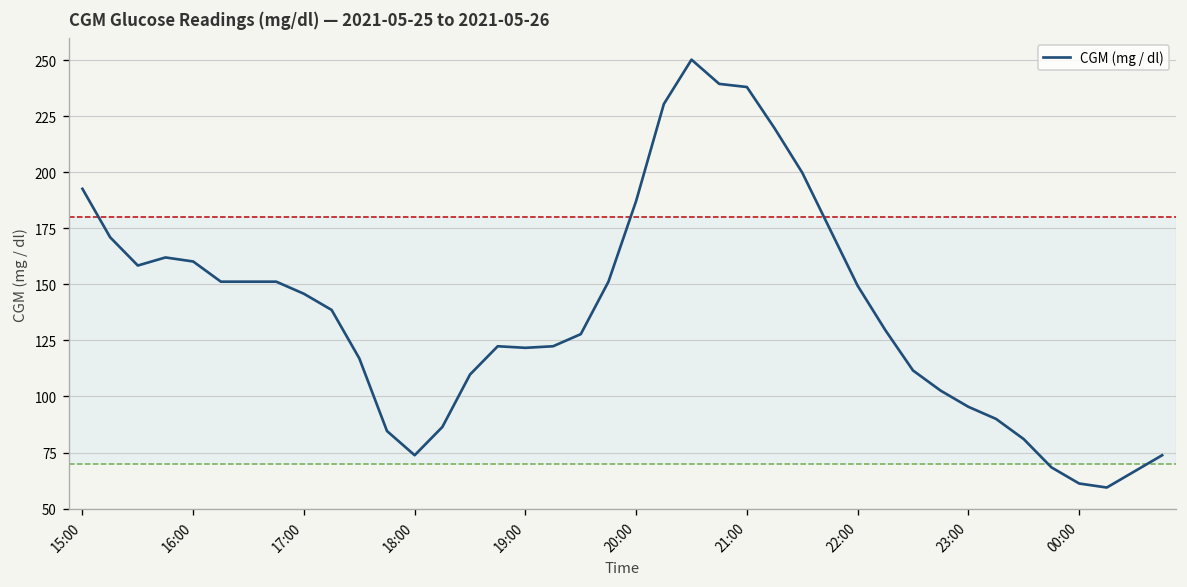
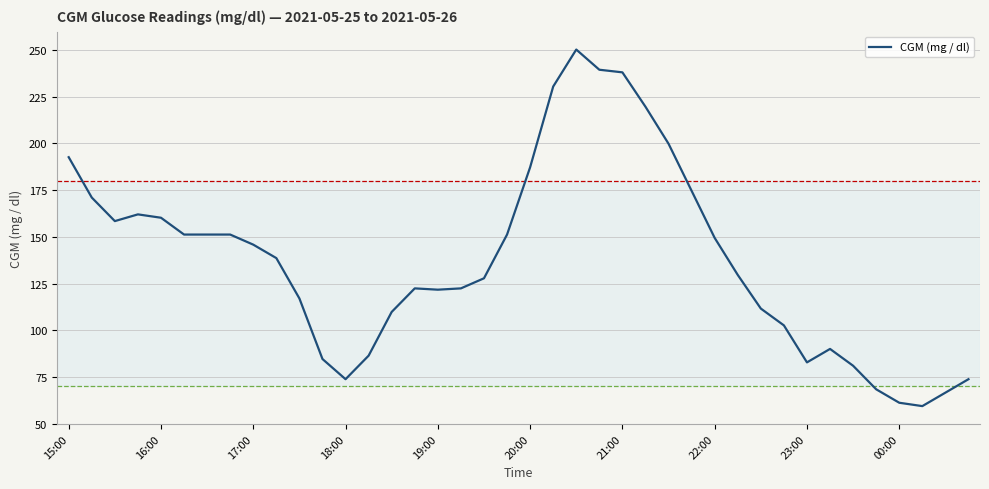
23:00: 95 -> 83
